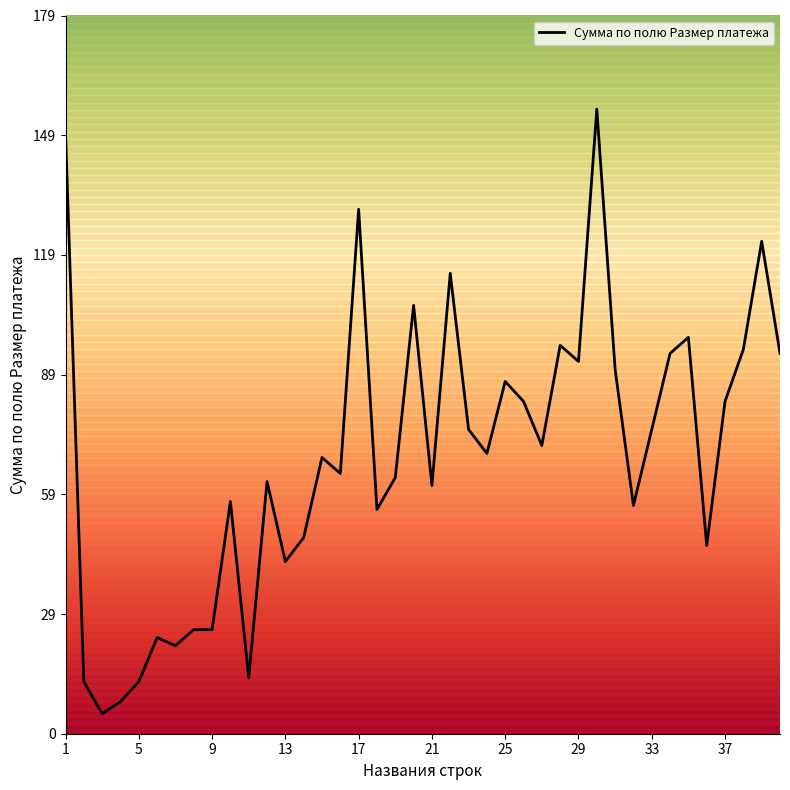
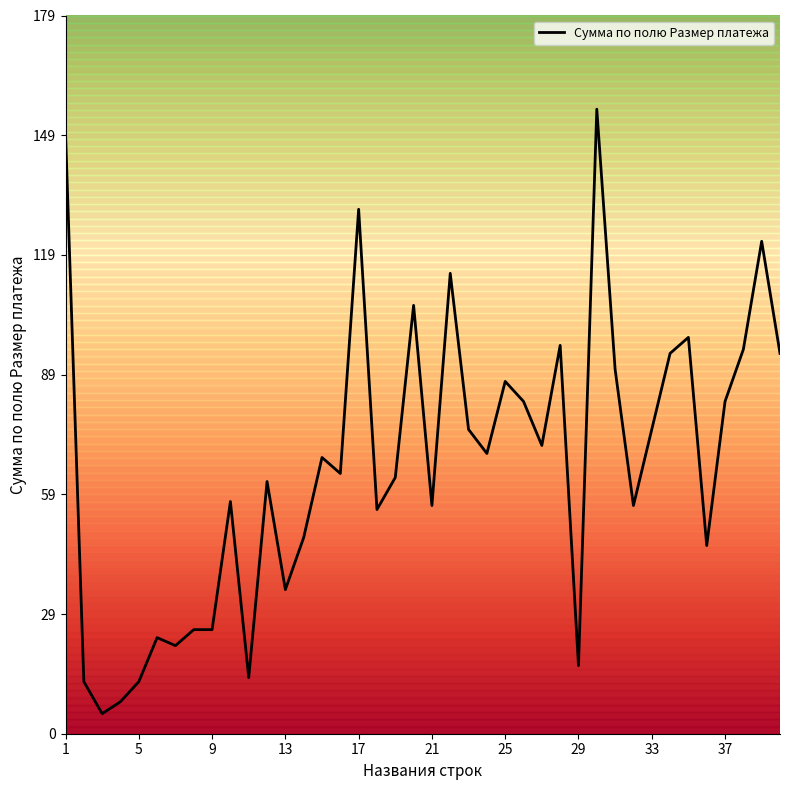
13: 43 -> 36
21: 62 -> 57
29: 93 -> 17
